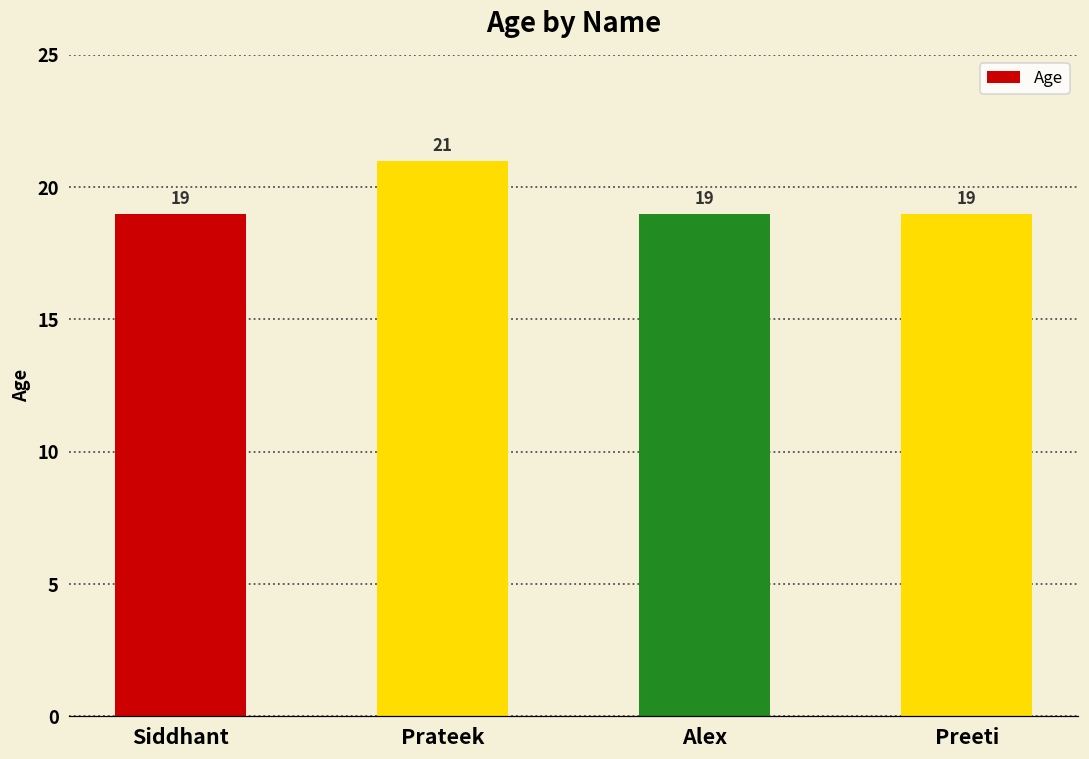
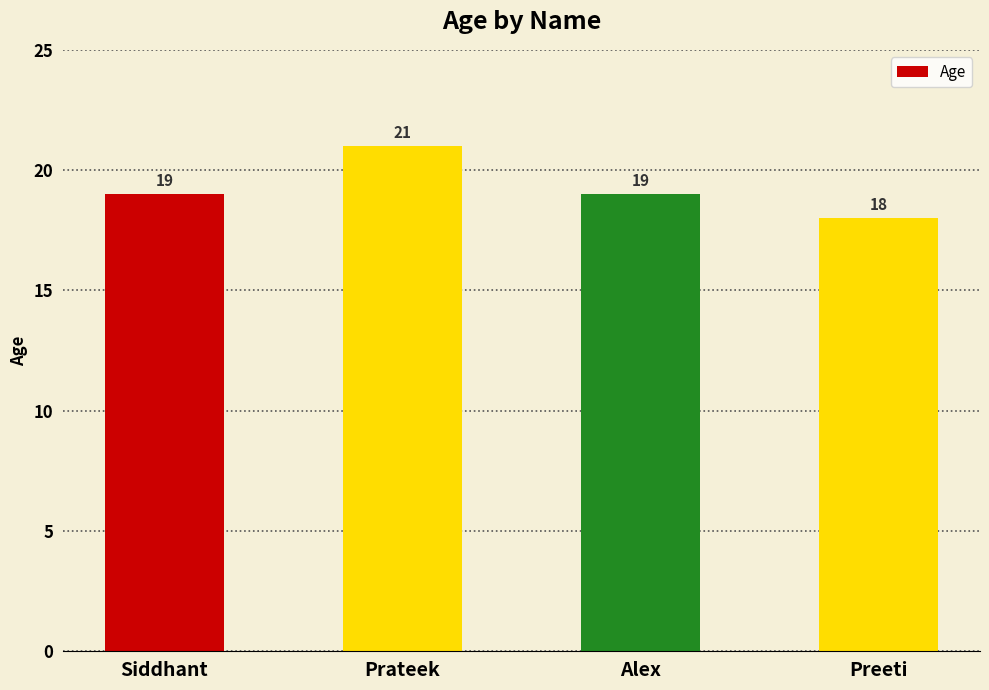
Preeti: 19 -> 18
